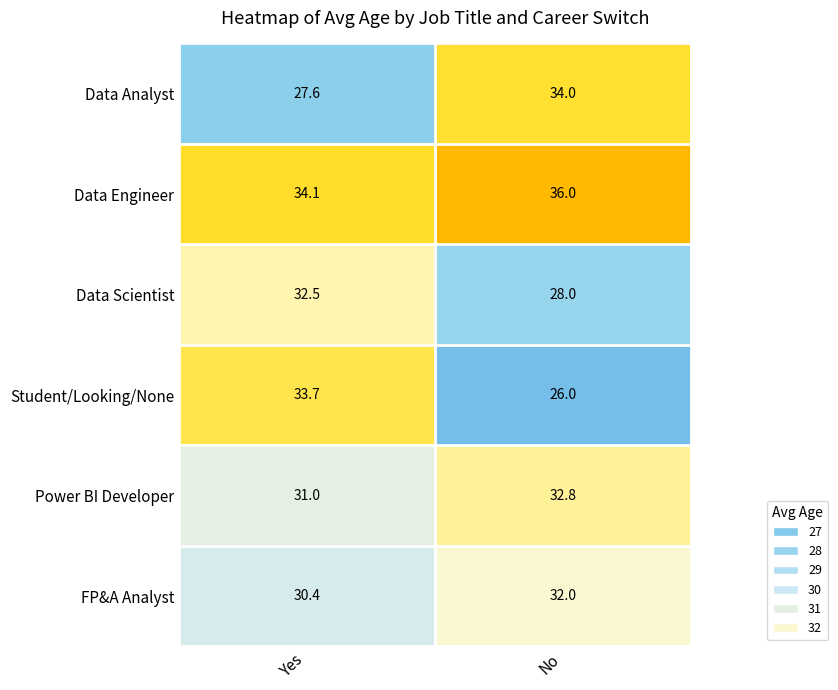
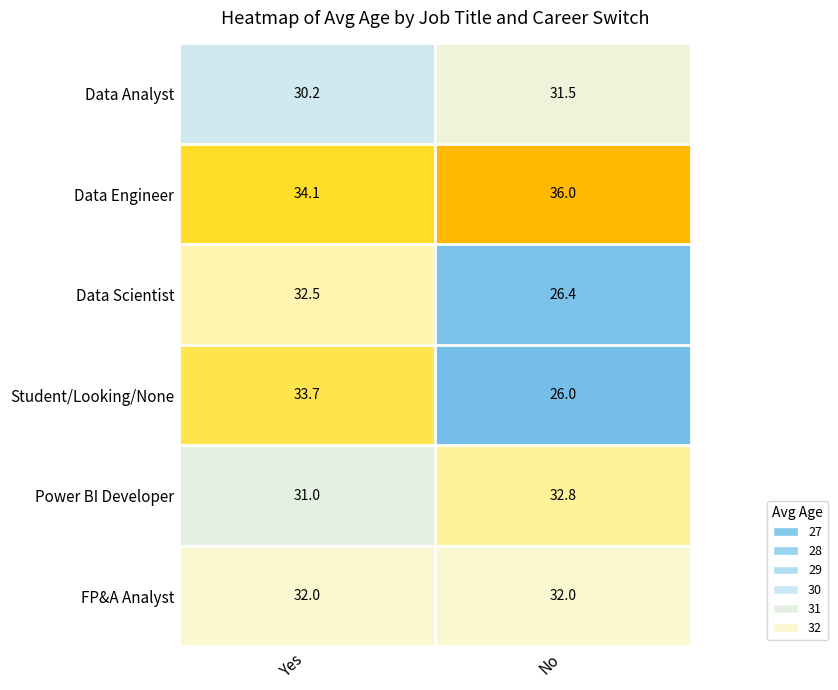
Data Analyst, Yes: 27.6 -> 30.2
Data Analyst, No: 34.0 -> 31.5
Data Scientist, No: 28.0 -> 26.4
FP&A Analyst, Yes: 30.4 -> 32.0
